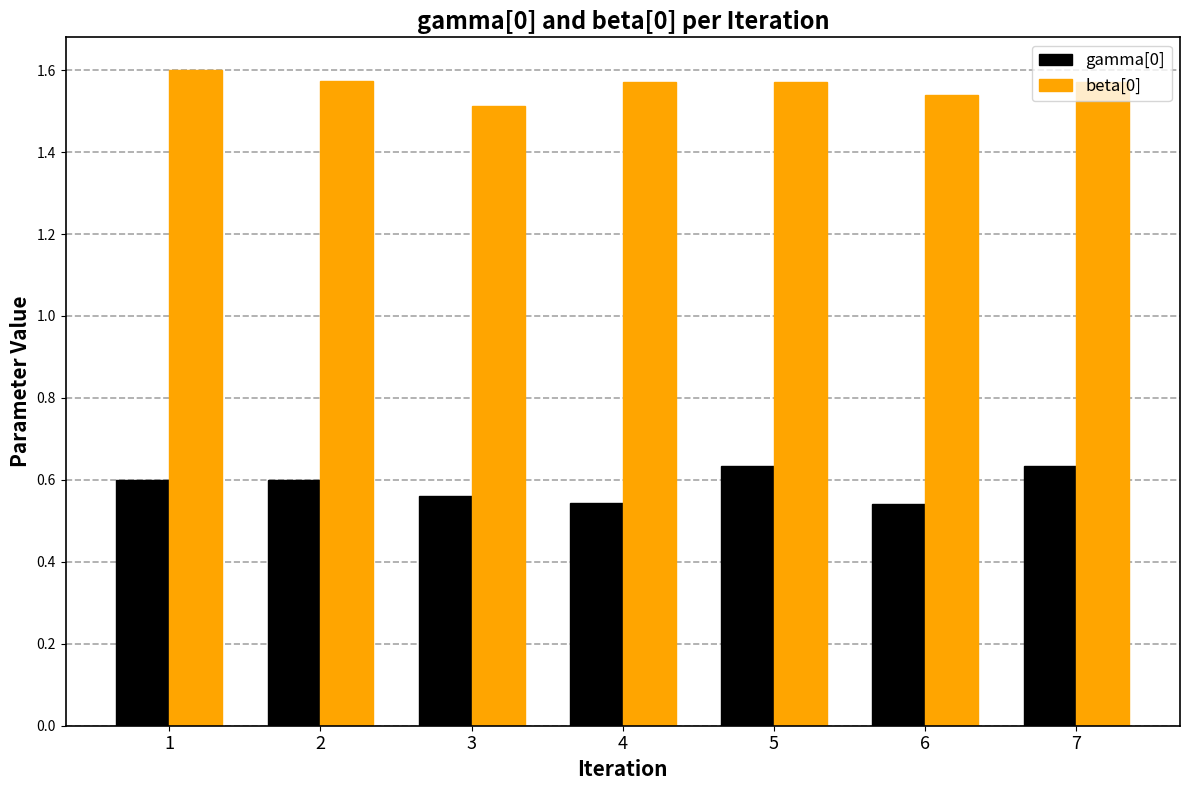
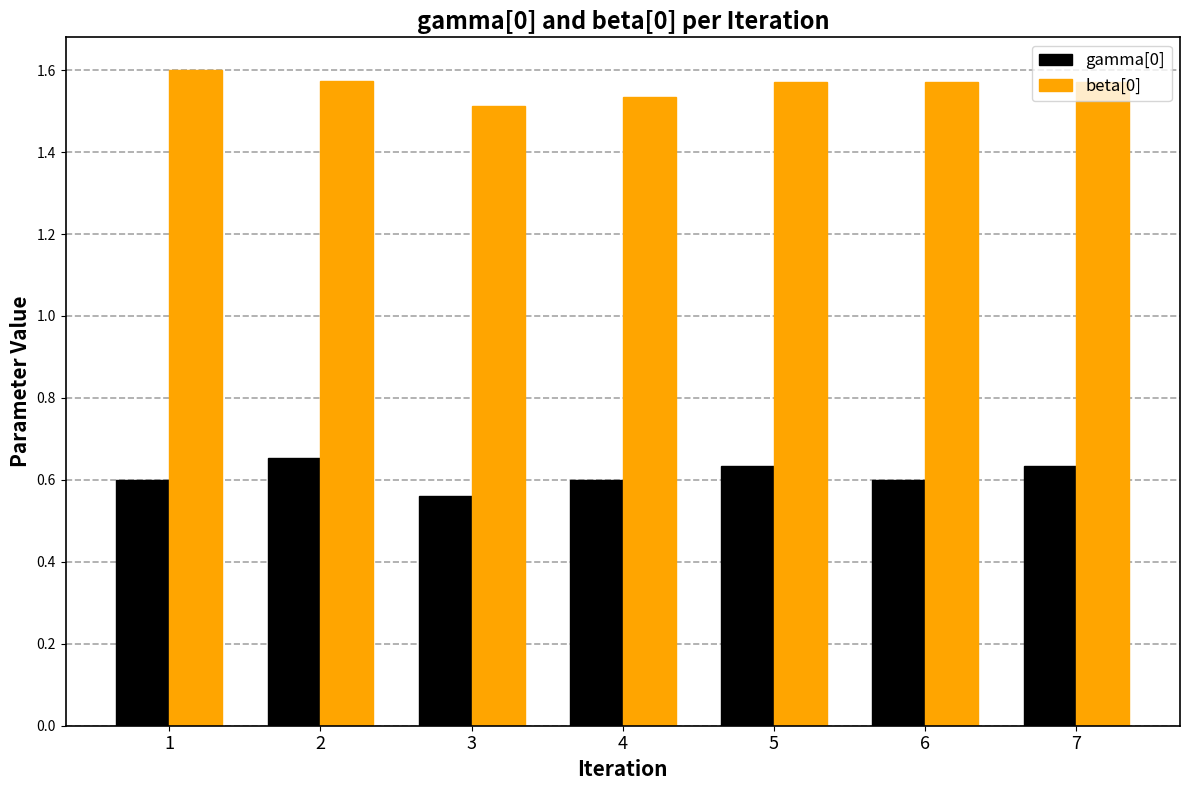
gamma[0], 2: 0.60 -> 0.65
gamma[0], 4: 0.54 -> 0.60
beta[0], 4: 1.57 -> 1.53
gamma[0], 6: 0.54 -> 0.60
beta[0], 6: 1.54 -> 1.57
